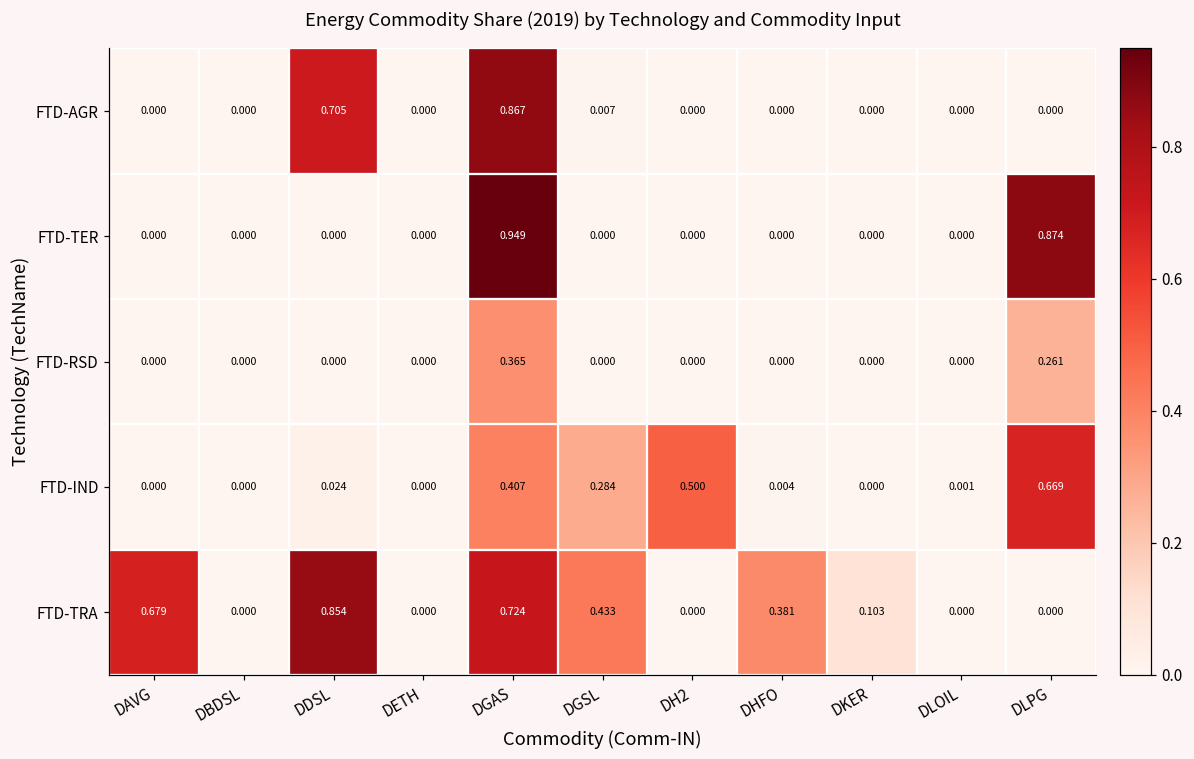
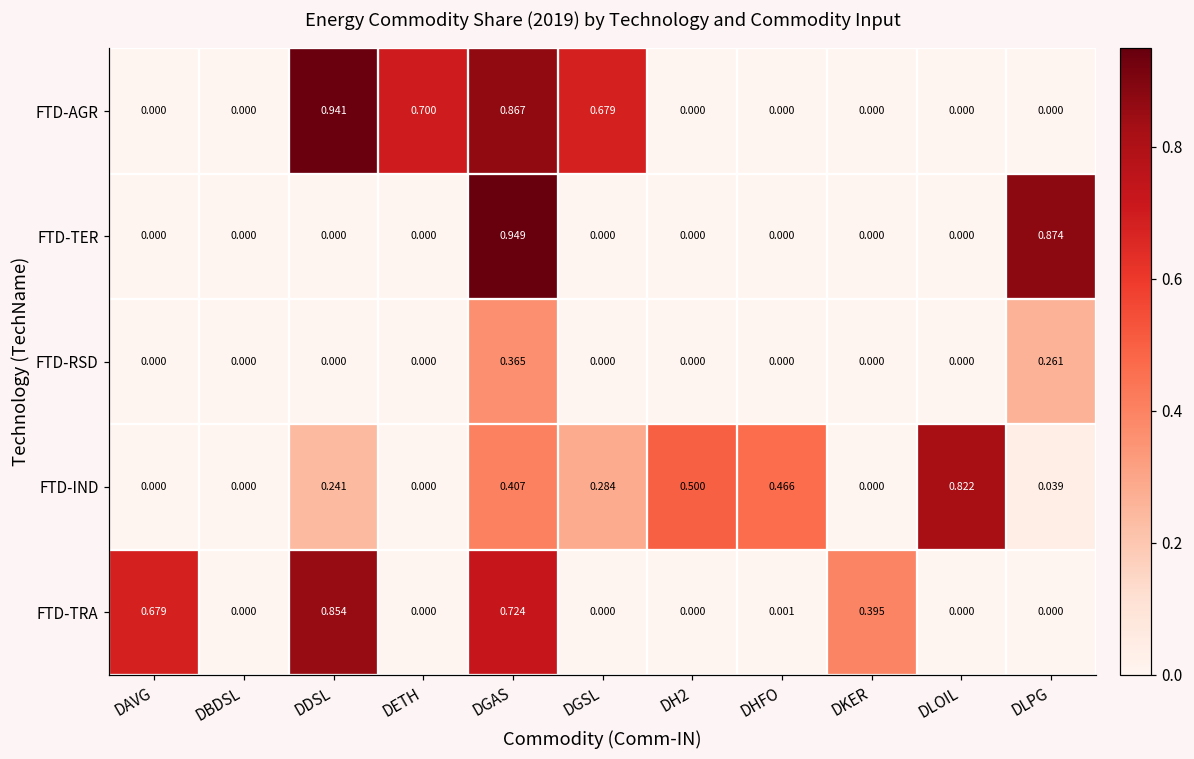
FTD-AGR, DDSL: 0.705 -> 0.941
FTD-AGR, DETH: 0.000 -> 0.700
FTD-AGR, DGSL: 0.007 -> 0.679
FTD-IND, DDSL: 0.024 -> 0.241
FTD-IND, DHFO: 0.004 -> 0.466
FTD-IND, DLOIL: 0.001 -> 0.822
FTD-IND, DLPG: 0.669 -> 0.039
FTD-TRA, DGSL: 0.433 -> 0.000
FTD-TRA, DHFO: 0.381 -> 0.001
FTD-TRA, DKER: 0.103 -> 0.395
